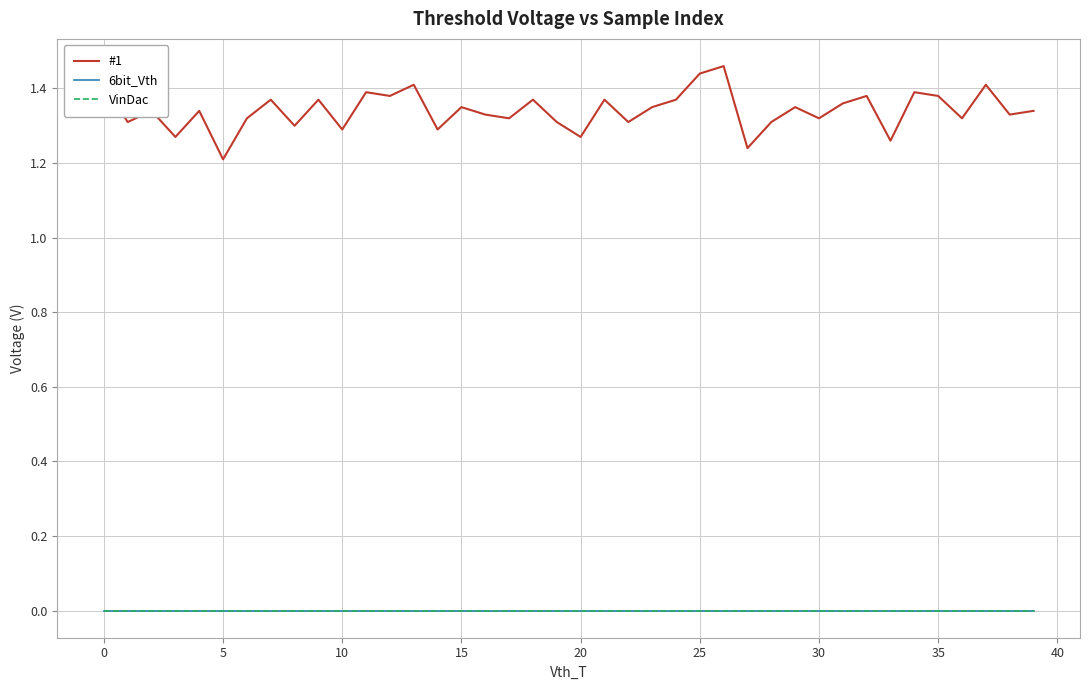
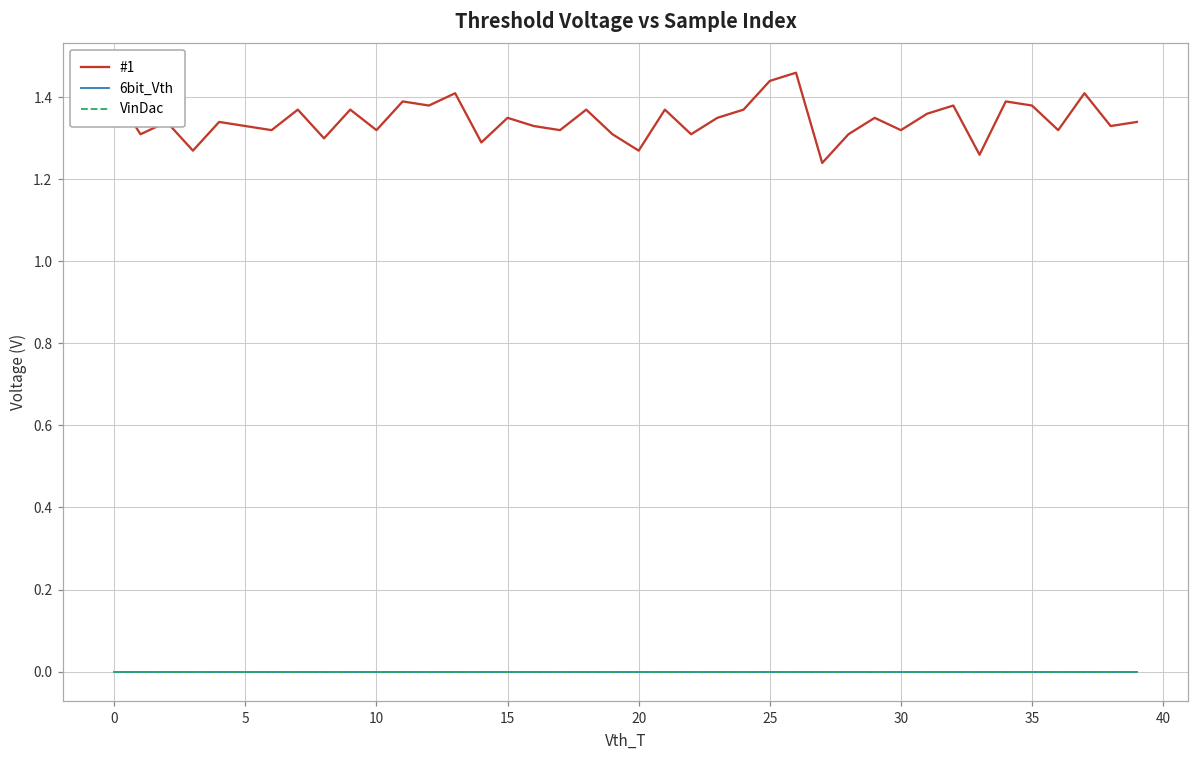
#1, 5: 1.21 -> 1.33
#1, 10: 1.29 -> 1.32
